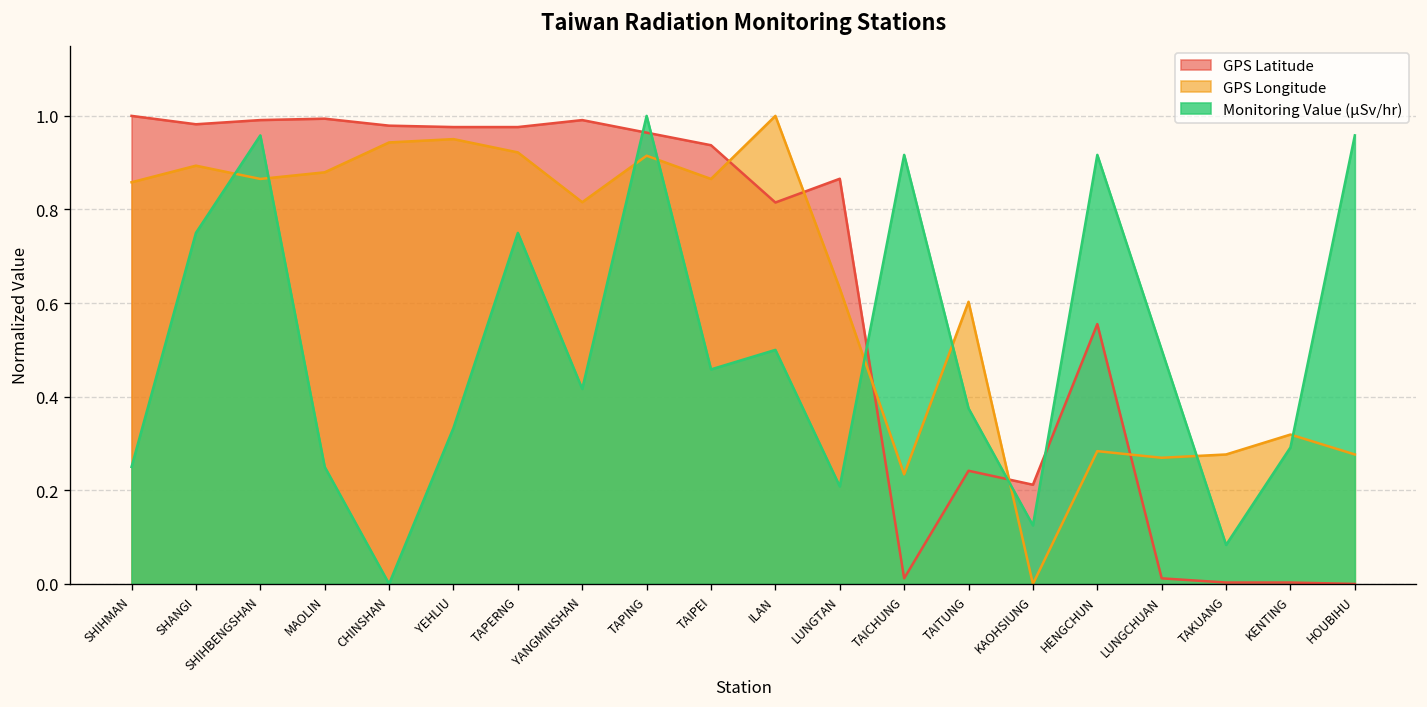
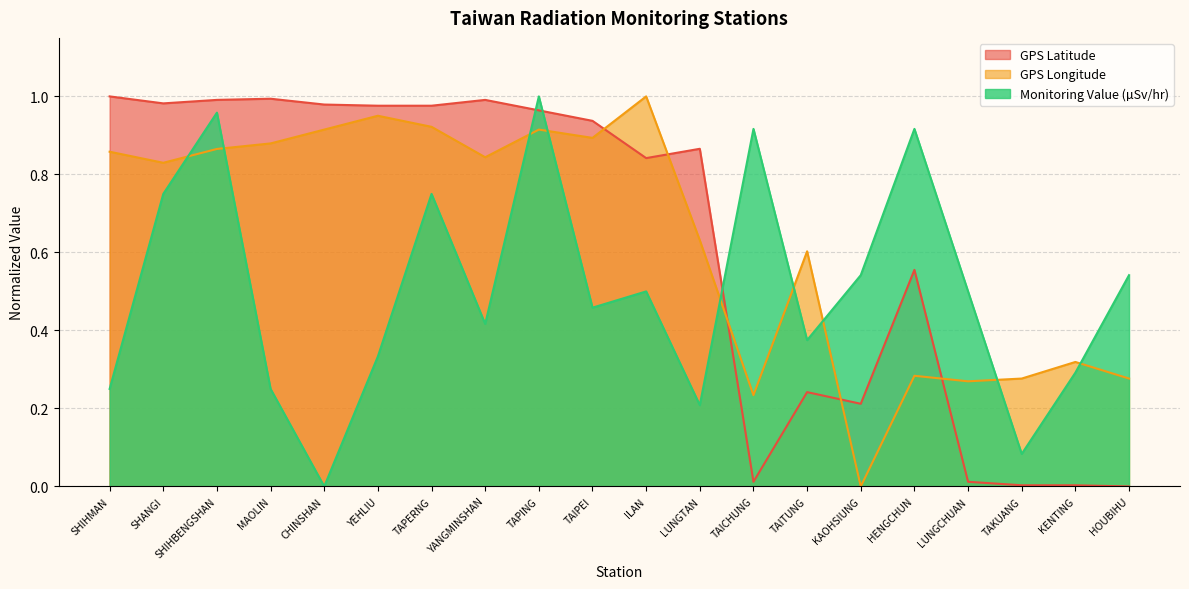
GPS Longitude, SHANGI: 0.89 -> 0.83
GPS Longitude, CHINSHAN: 0.94 -> 0.91
GPS Longitude, YANGMINSHAN: 0.82 -> 0.84
GPS Longitude, TAIPEI: 0.87 -> 0.89
GPS Latitude, ILAN: 0.81 -> 0.84
Monitoring Value (µSv/hr), KAOHSIUNG: 0.13 -> 0.54
Monitoring Value (µSv/hr), HOUBIHU: 0.96 -> 0.54
